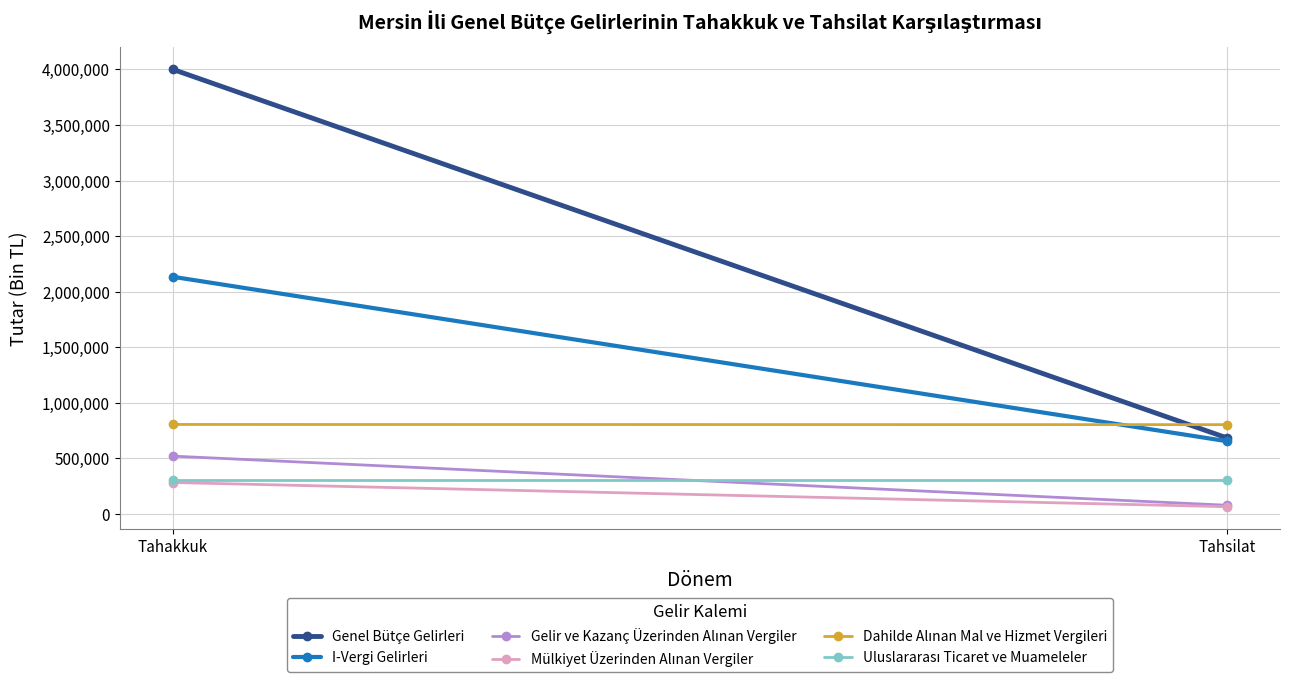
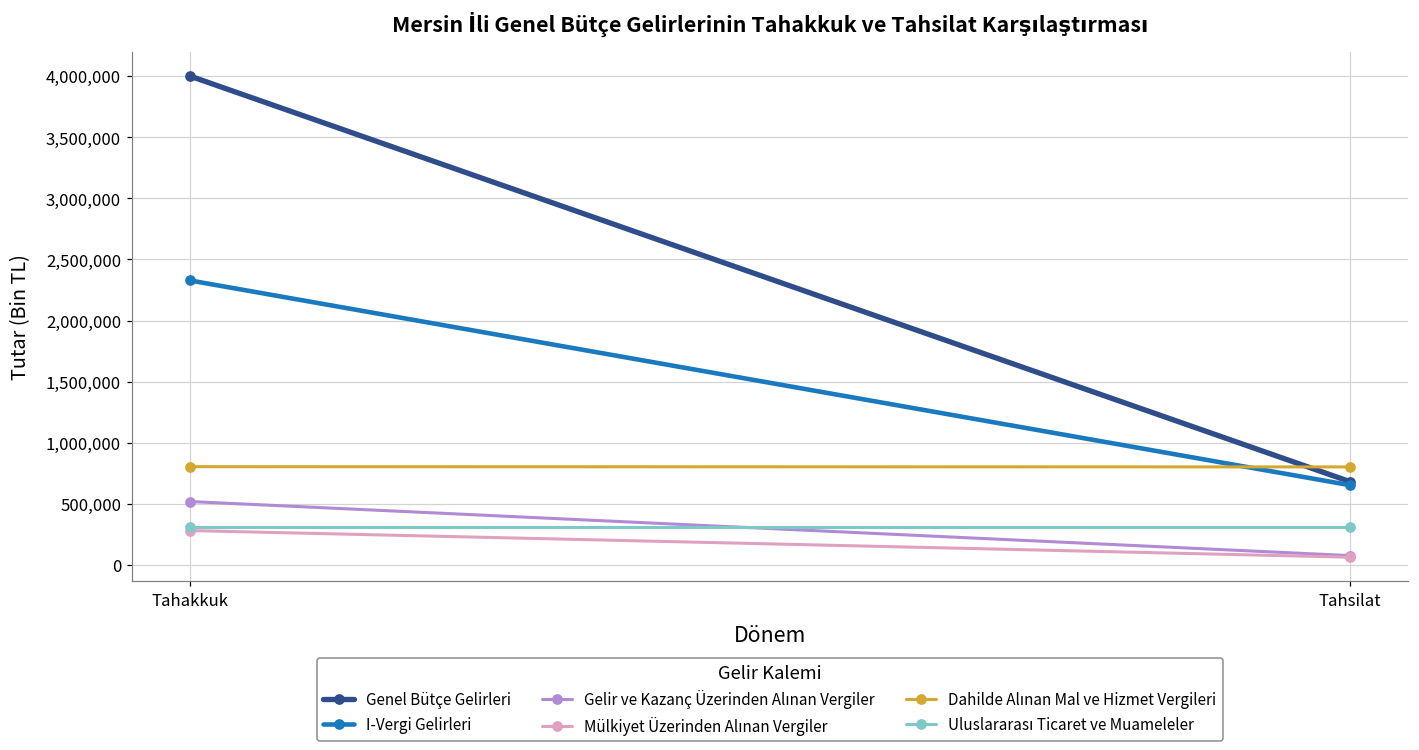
I-Vergi Gelirleri, Tahakkuk: 2,130,000 -> 2,330,000
